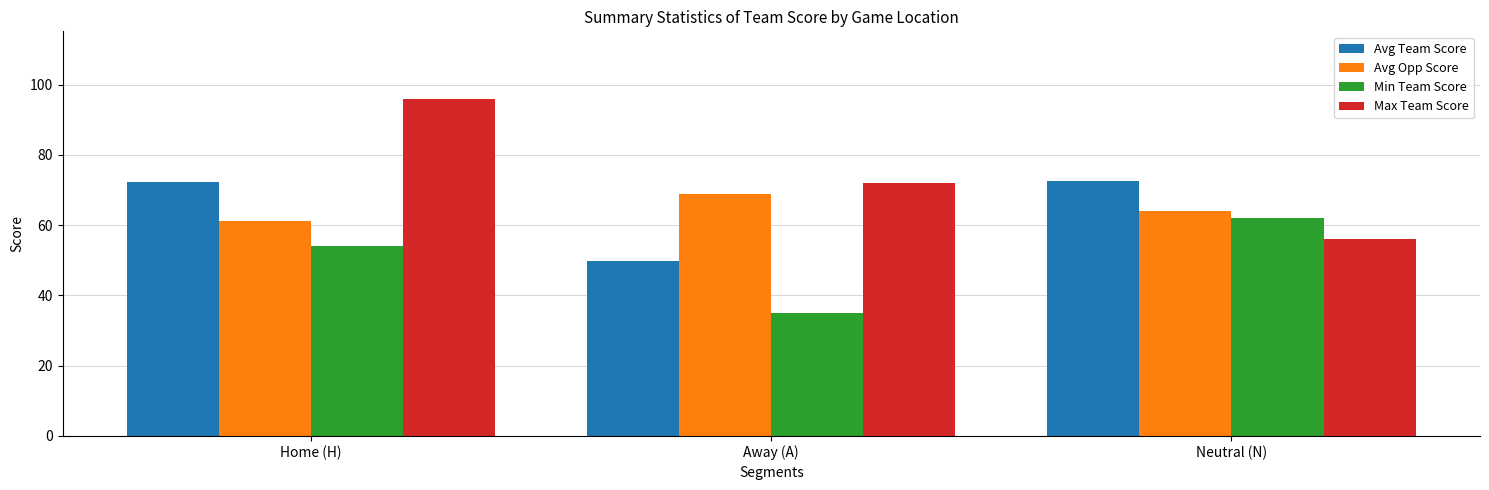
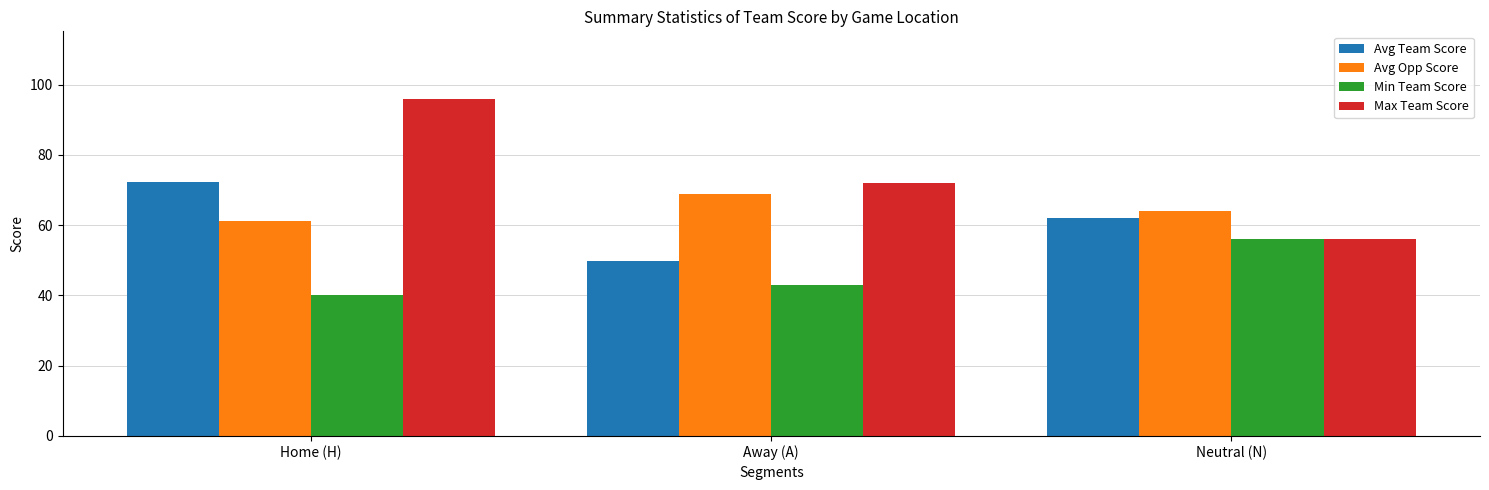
Min Team Score, Home (H): 54 -> 40
Min Team Score, Away (A): 35 -> 43
Avg Team Score, Neutral (N): 73 -> 62
Min Team Score, Neutral (N): 62 -> 56
